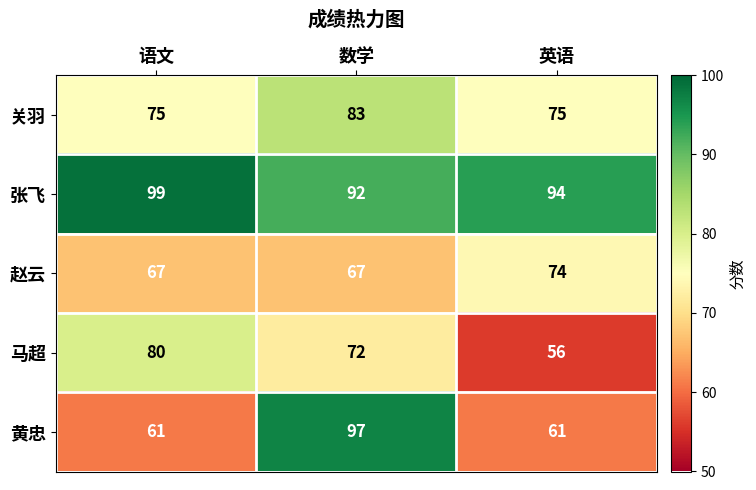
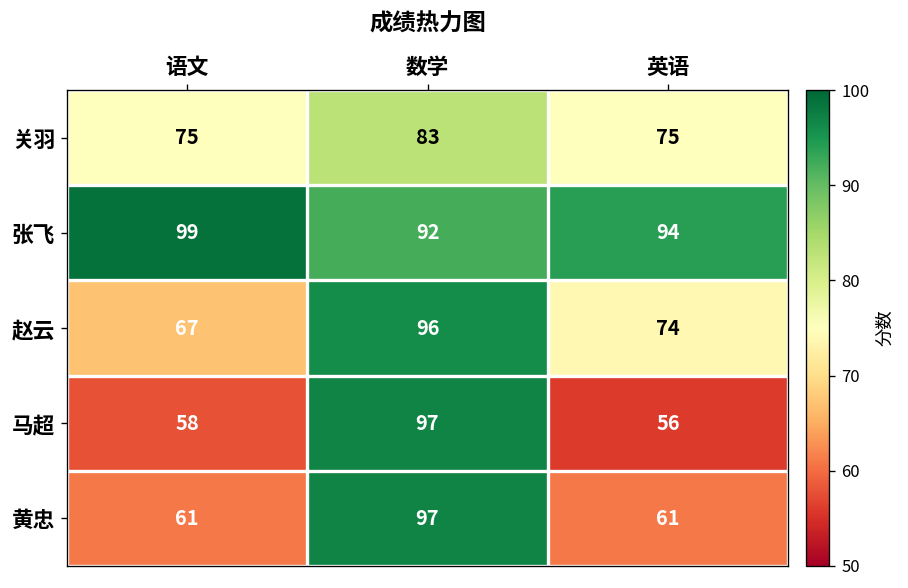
赵云, 数学: 67 -> 96
马超, 语文: 80 -> 58
马超, 数学: 72 -> 97
